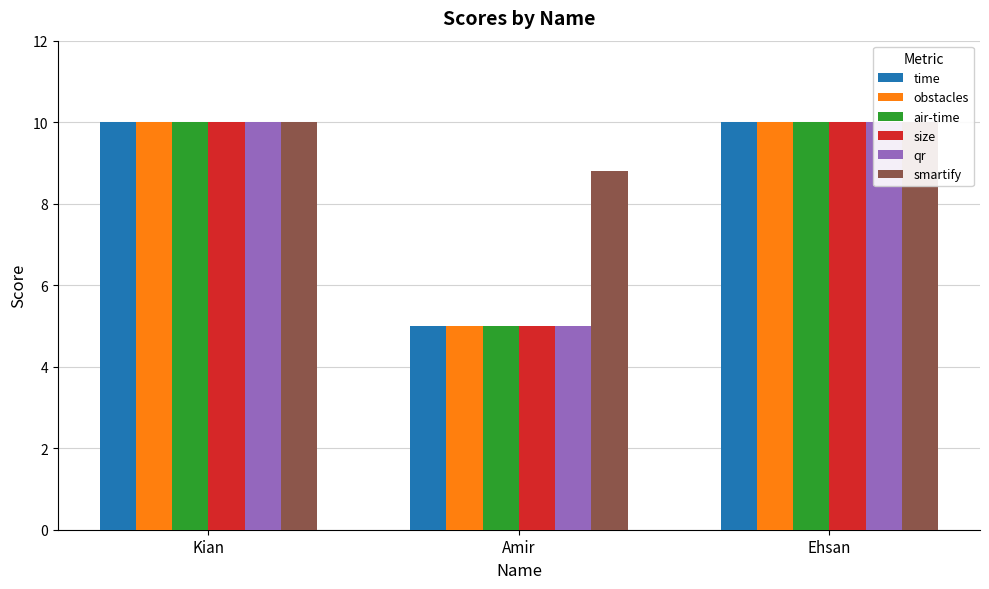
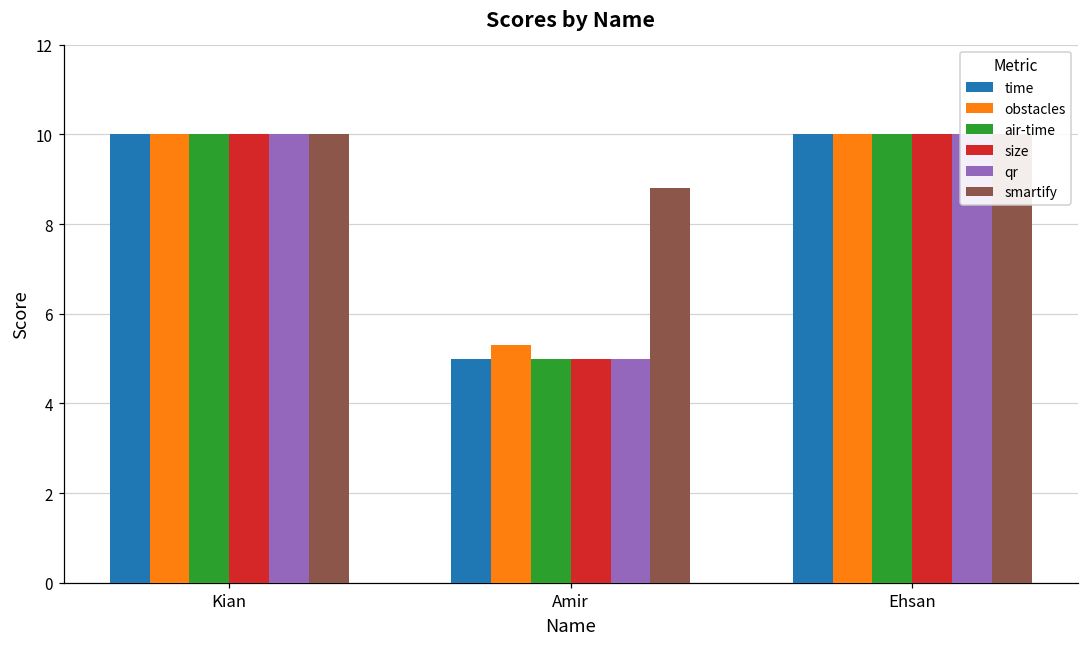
obstacles, Amir: 5.0 -> 5.3
